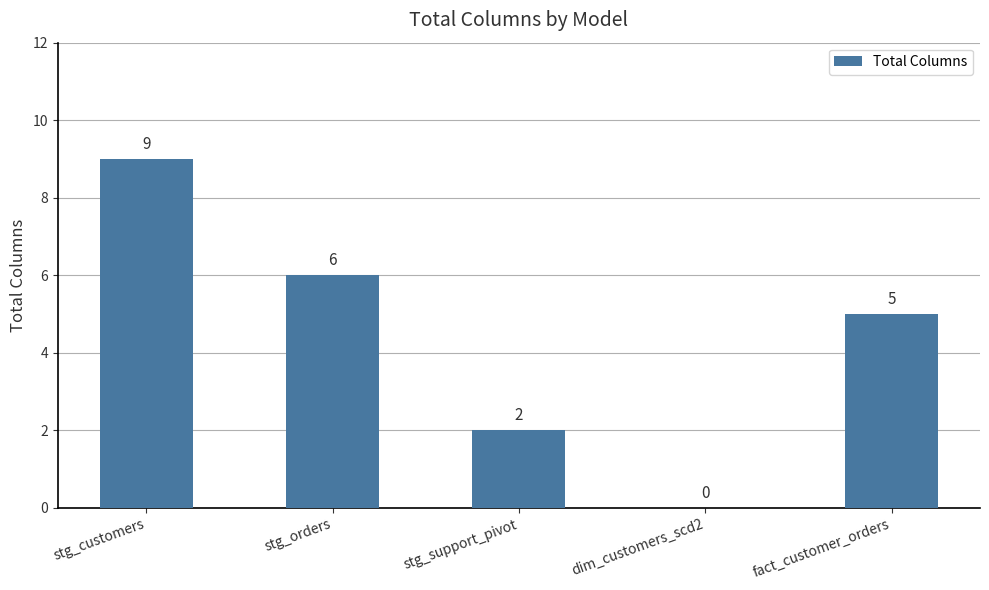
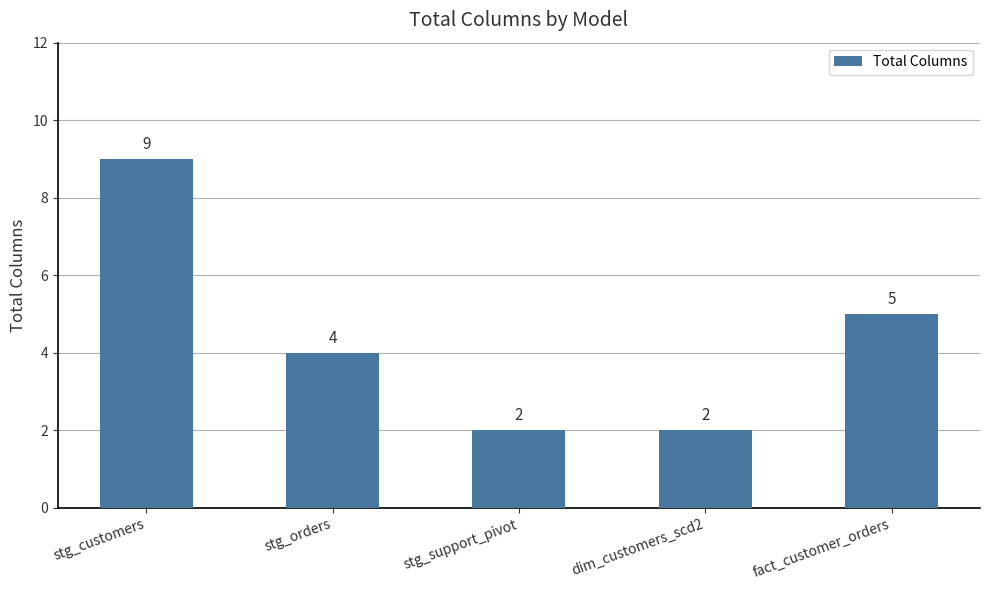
stg_orders: 6 -> 4
dim_customers_scd2: 0 -> 2
